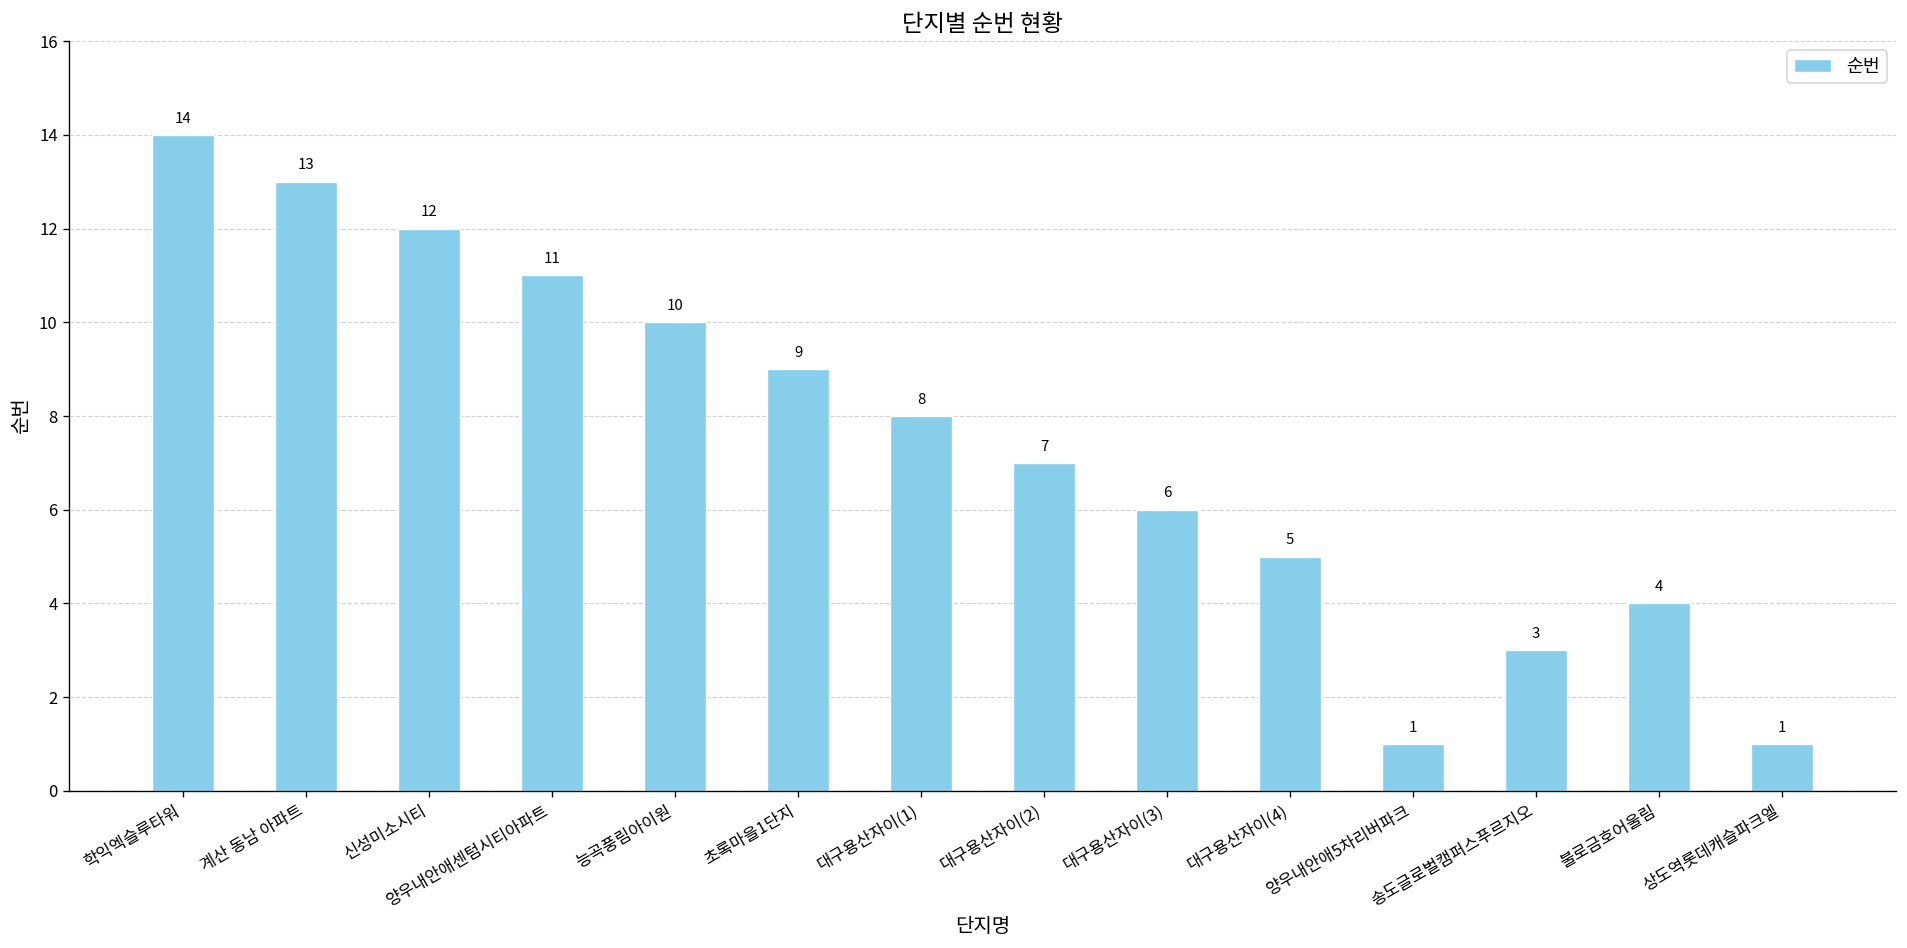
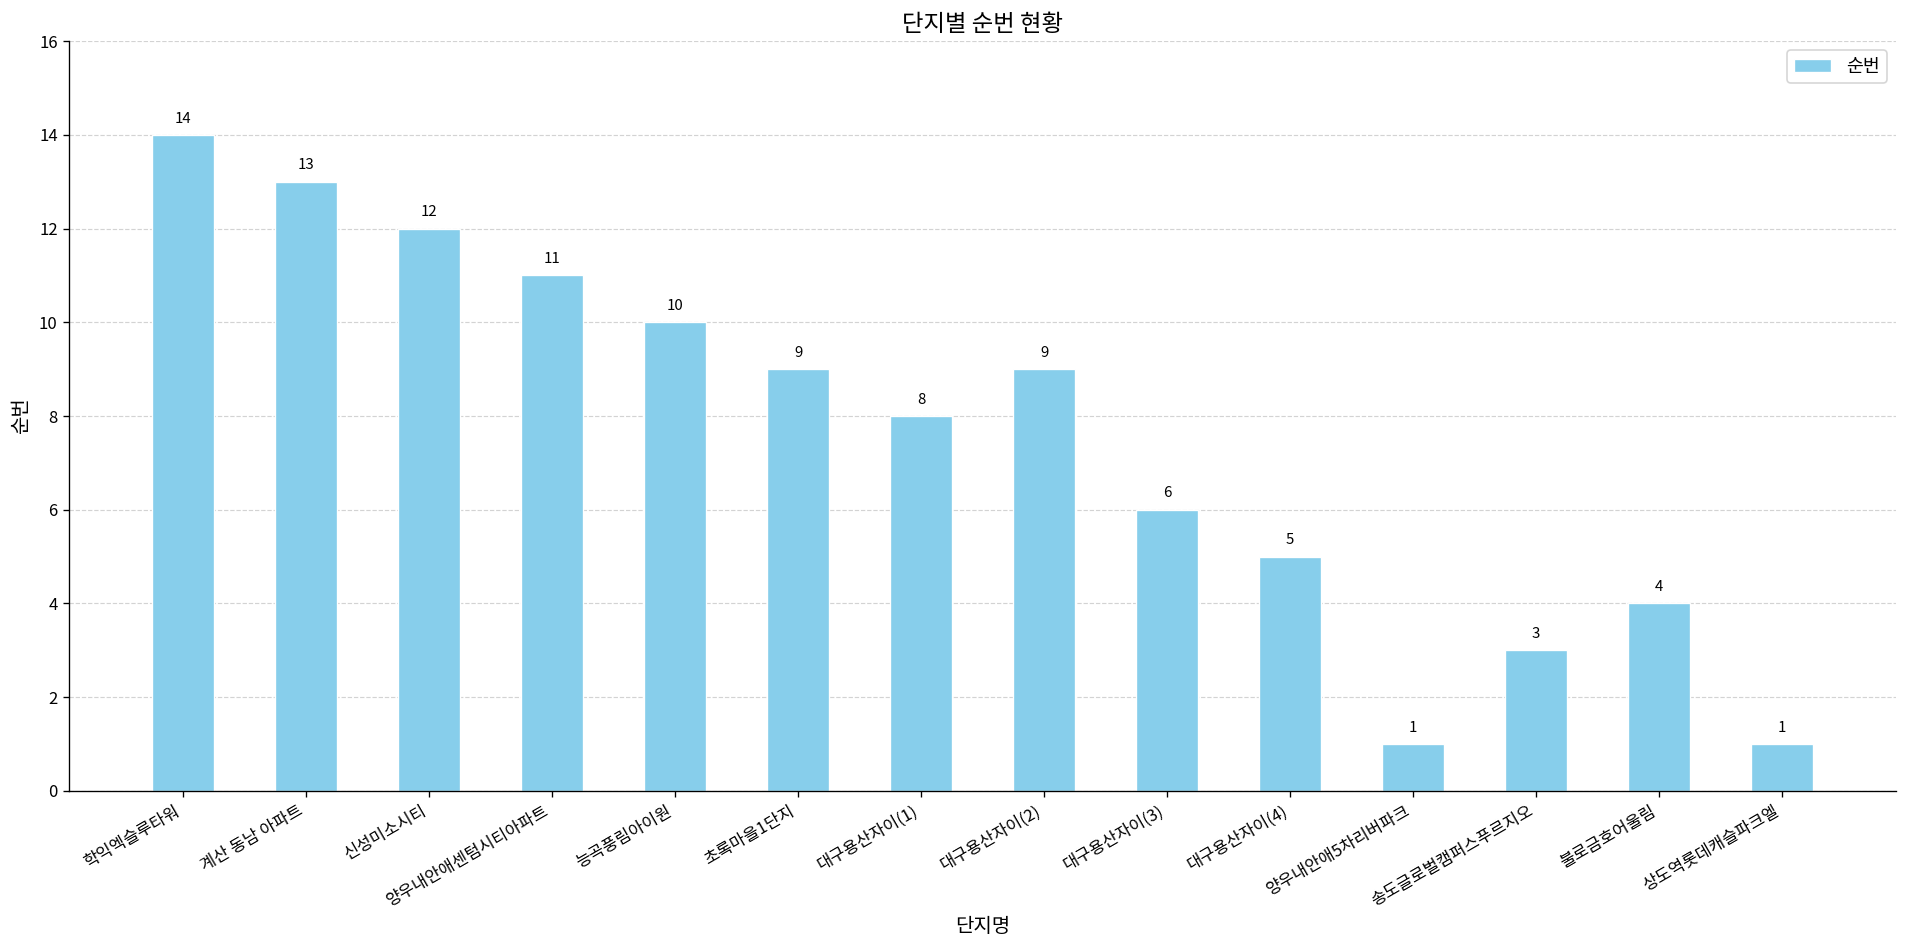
대구용산자이(2): 7 -> 9
